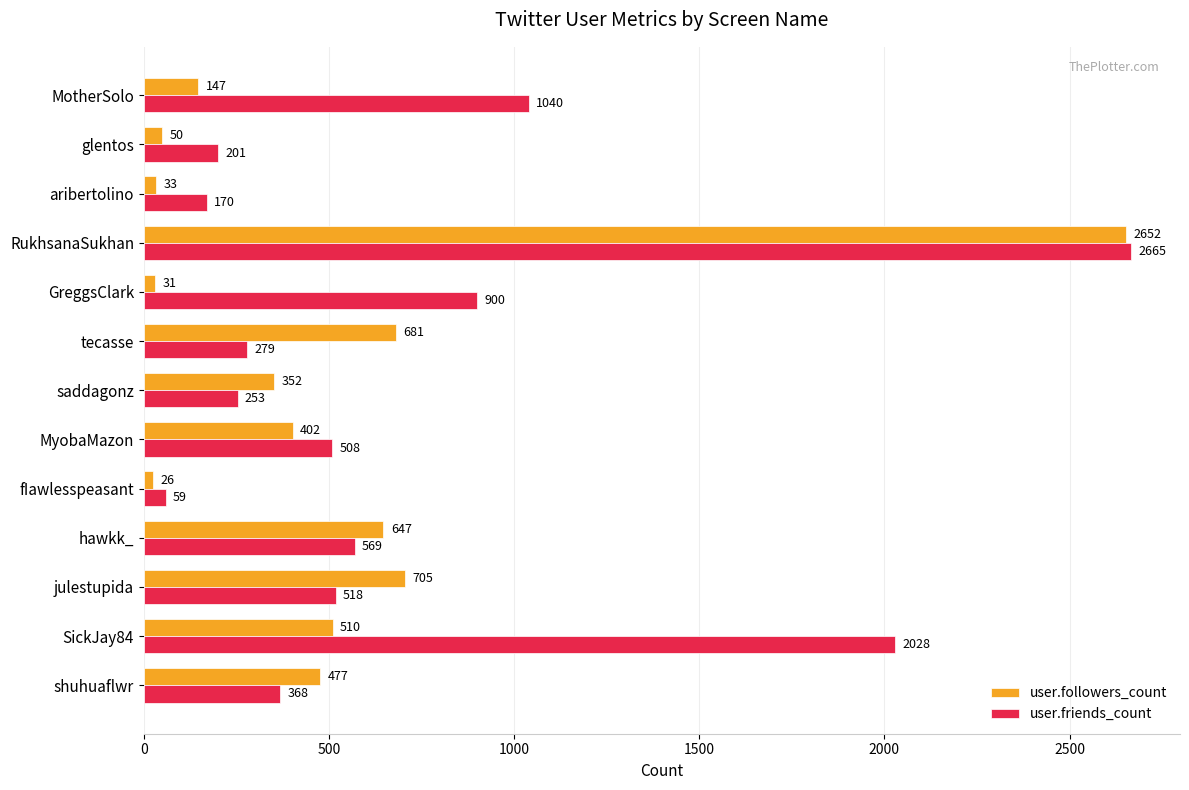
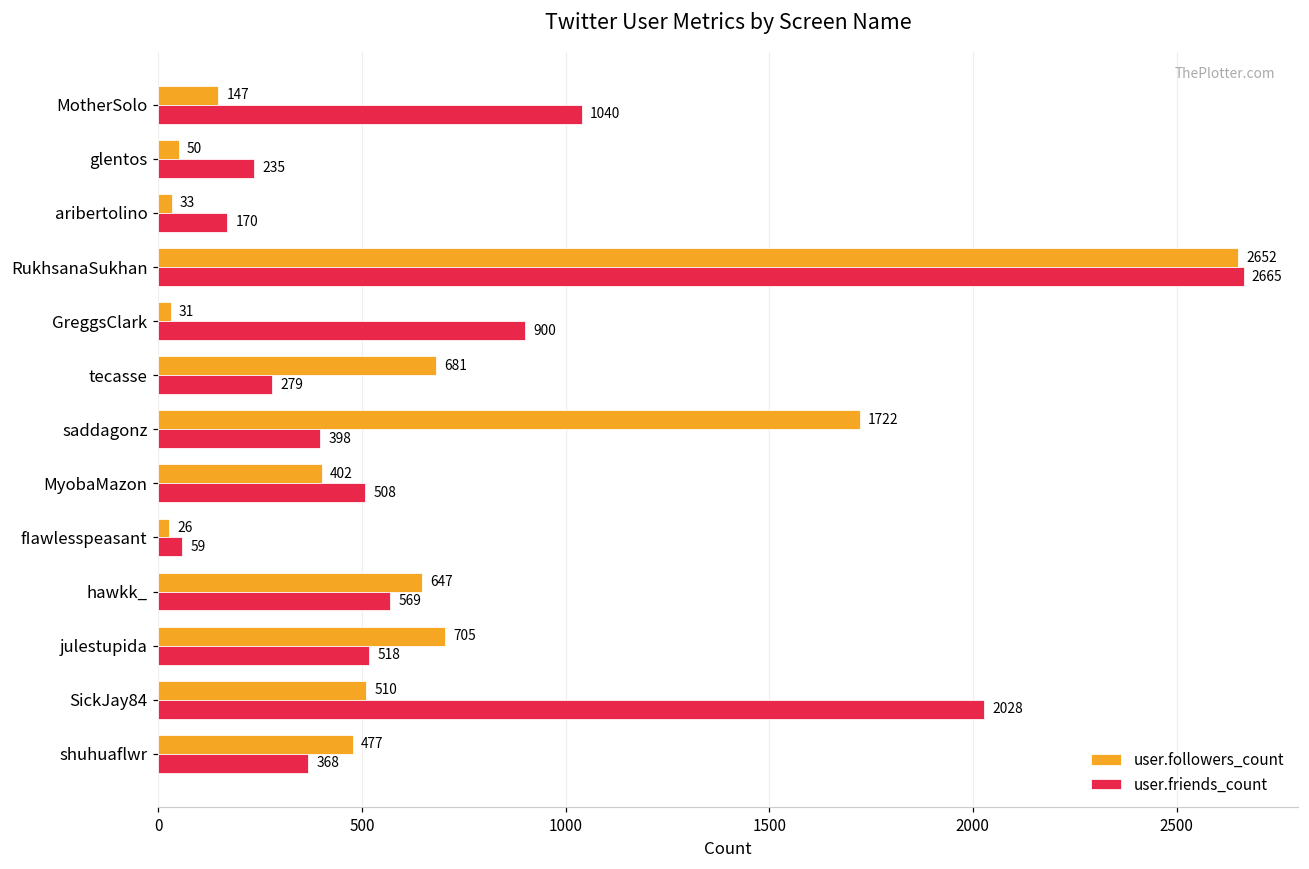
user.friends_count, glentos: 201 -> 235
user.followers_count, saddagonz: 352 -> 1722
user.friends_count, saddagonz: 253 -> 398
